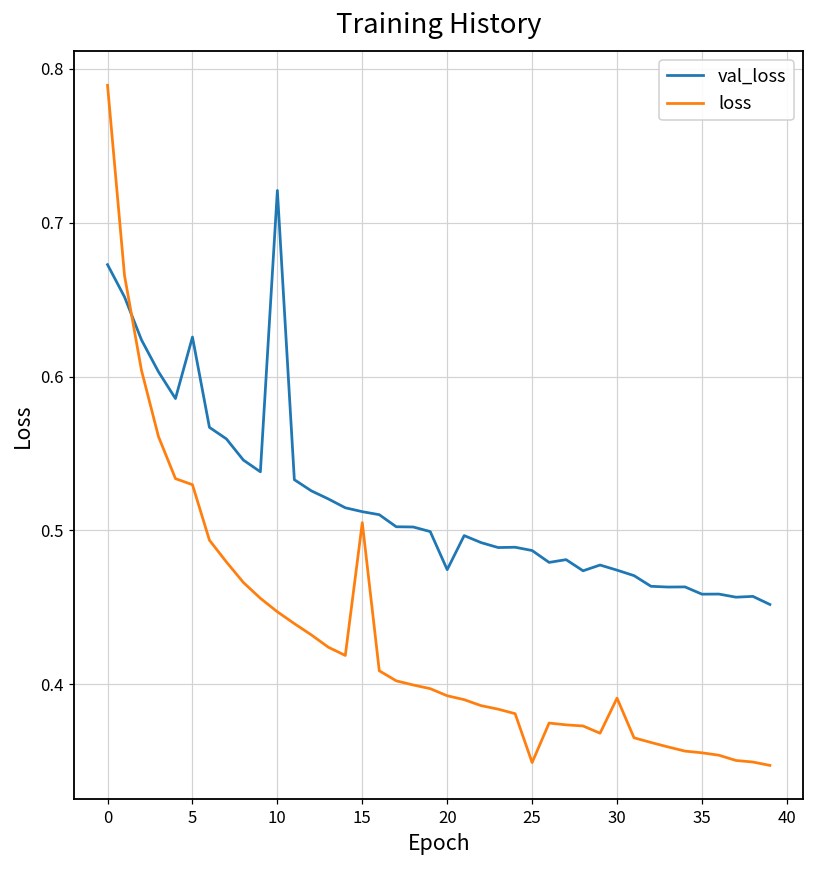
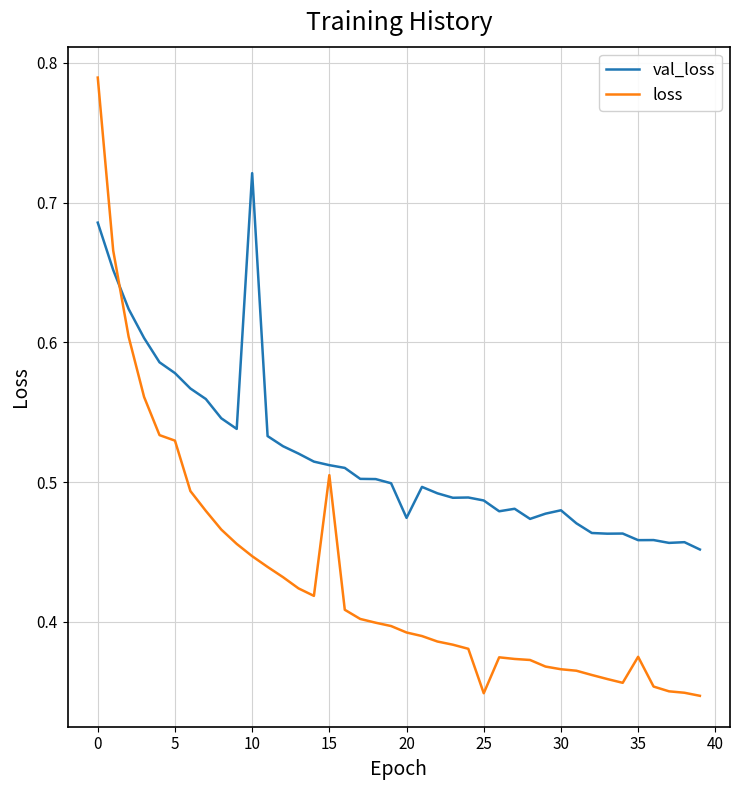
val_loss, 0: 0.673 -> 0.686
val_loss, 5: 0.626 -> 0.578
val_loss, 30: 0.474 -> 0.480
loss, 30: 0.391 -> 0.366
loss, 35: 0.355 -> 0.375
